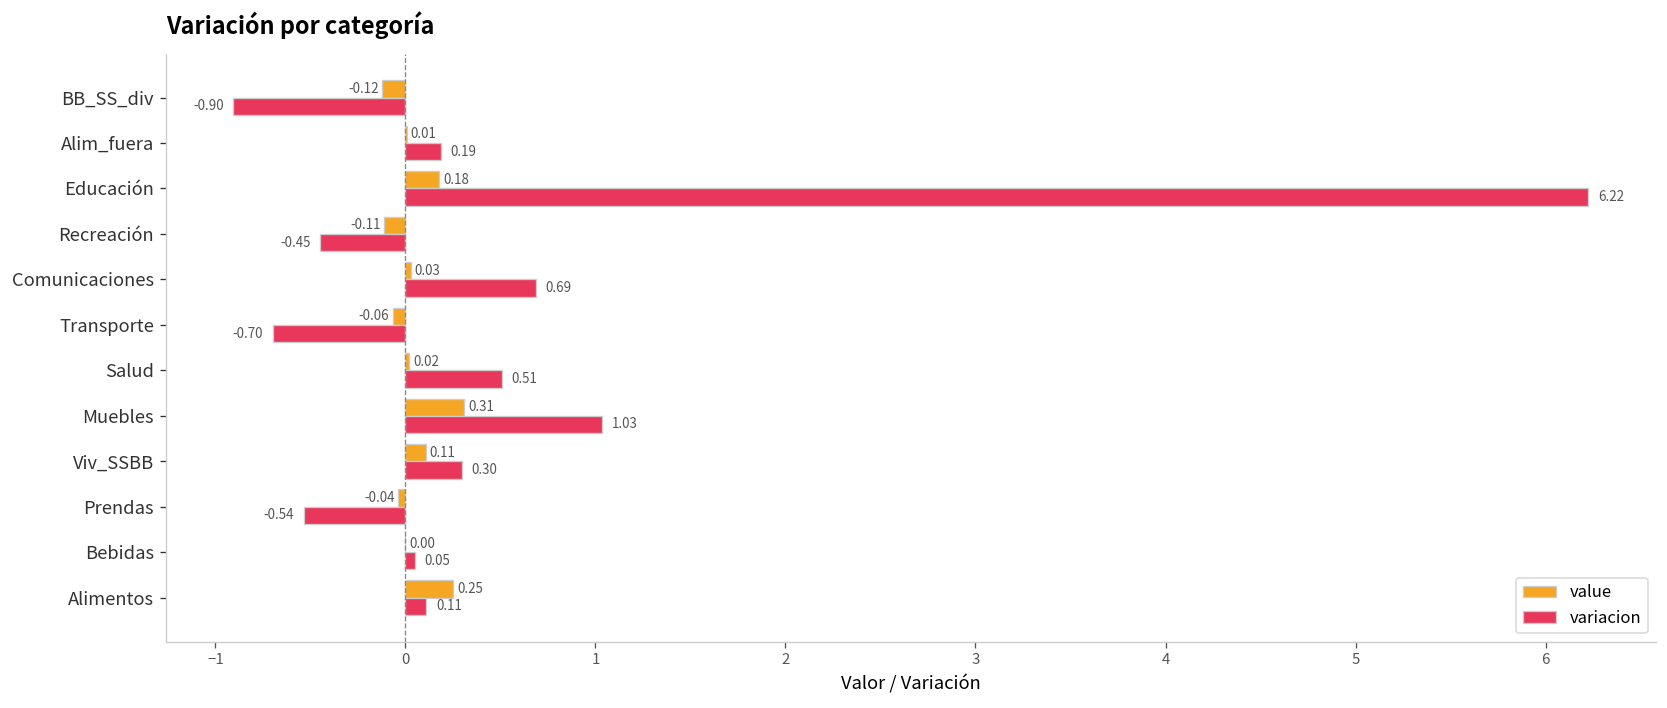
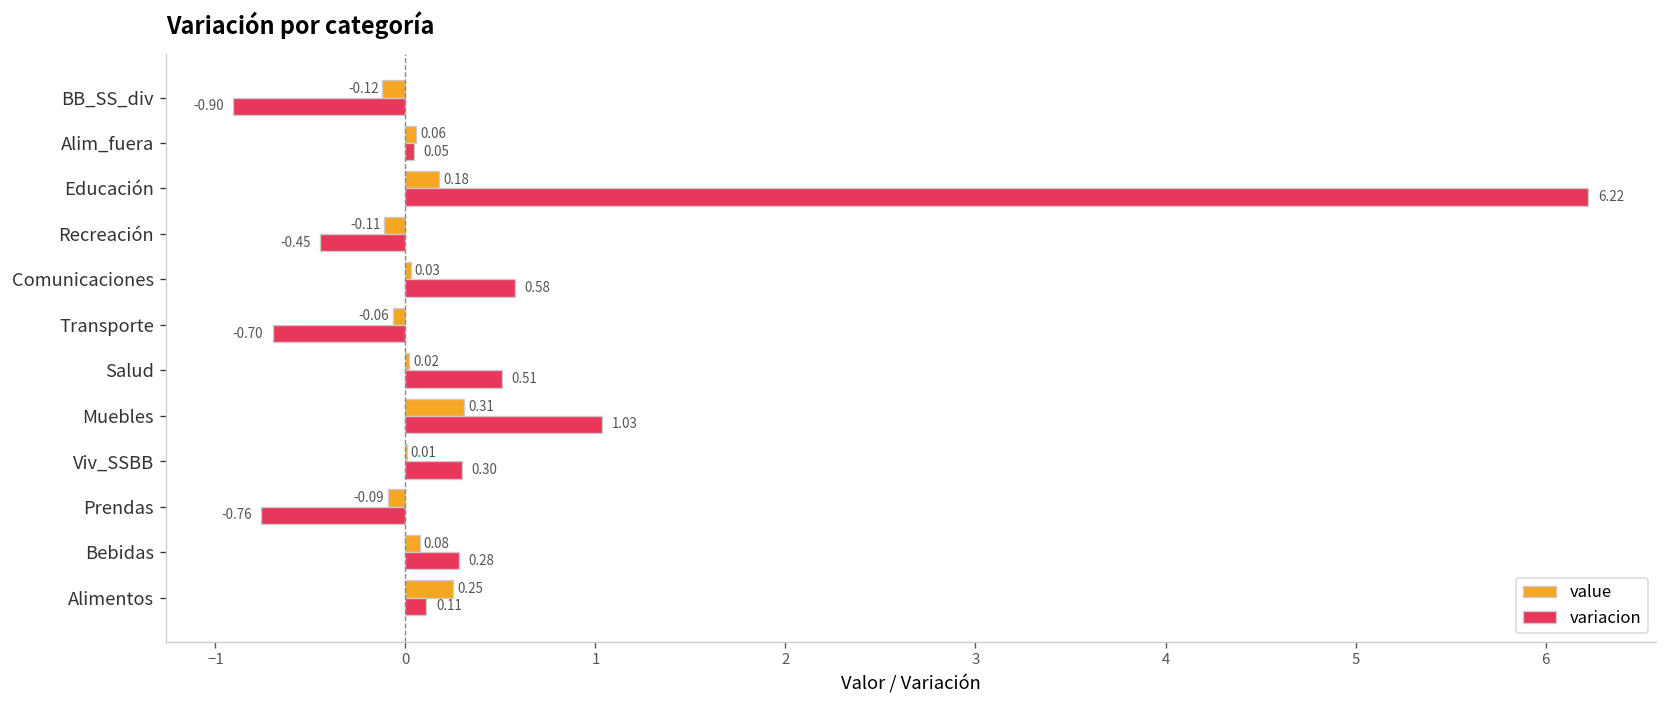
value, Alim_fuera: 0.01 -> 0.06
variacion, Alim_fuera: 0.19 -> 0.05
variacion, Comunicaciones: 0.69 -> 0.58
value, Viv_SSBB: 0.11 -> 0.01
value, Prendas: -0.04 -> -0.09
variacion, Prendas: -0.54 -> -0.76
value, Bebidas: 0.00 -> 0.08
variacion, Bebidas: 0.05 -> 0.28
